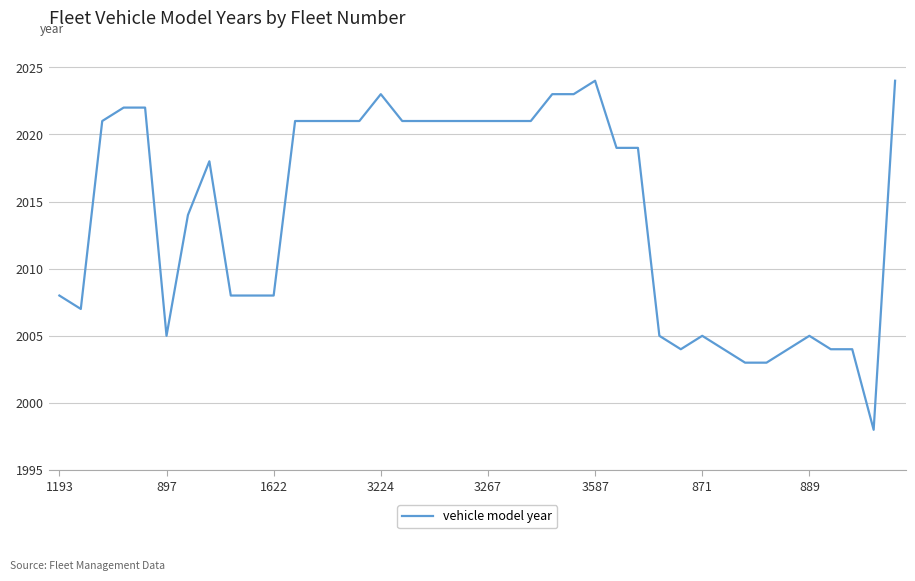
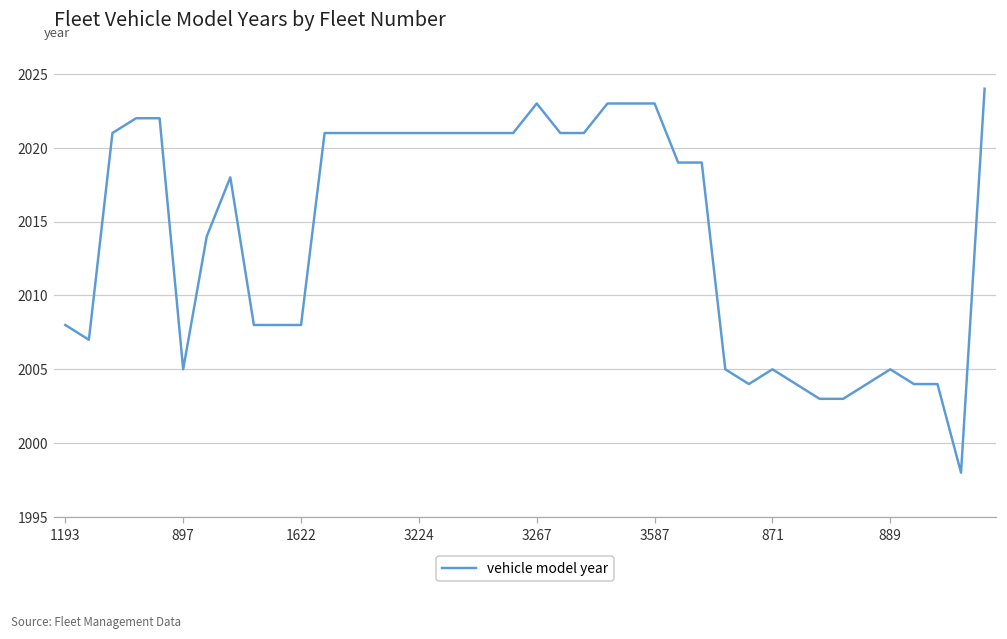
3224: 2023 -> 2021
3267: 2021 -> 2023
3587: 2024 -> 2023
